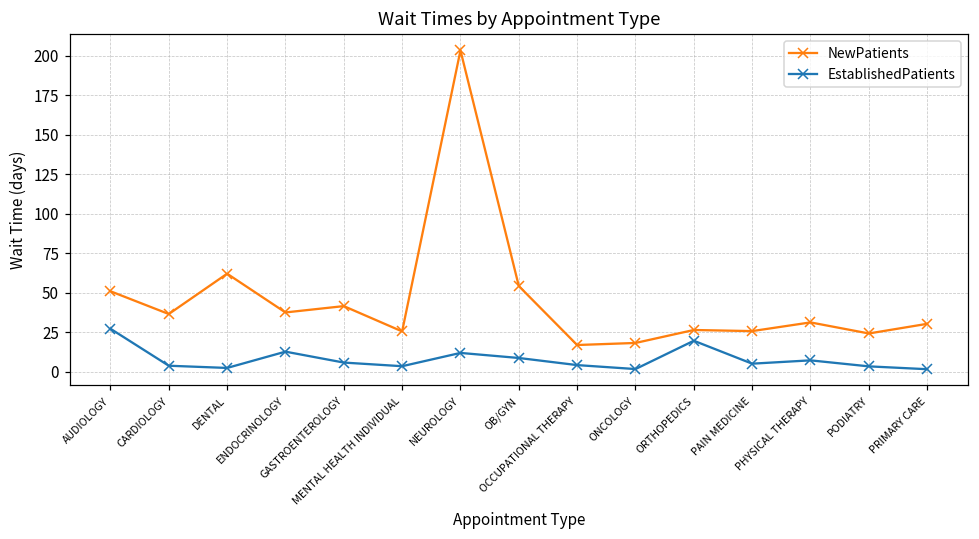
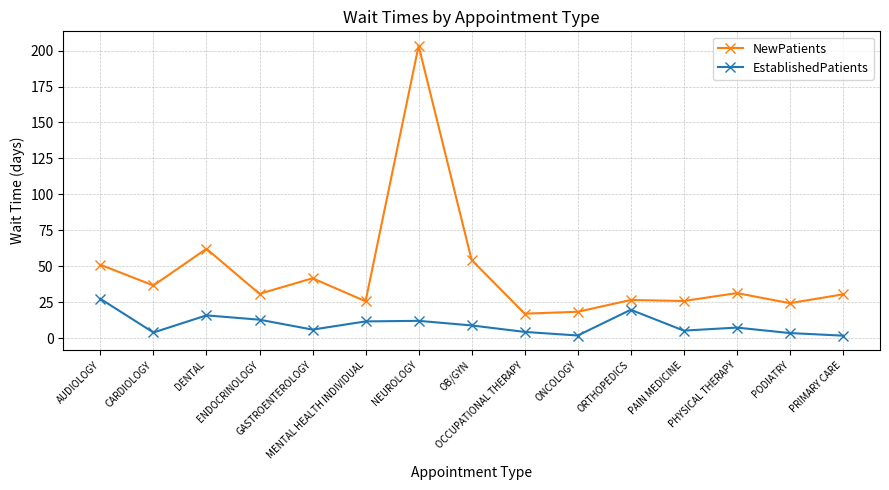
EstablishedPatients, DENTAL: 3 -> 16
NewPatients, ENDOCRINOLOGY: 38 -> 31
EstablishedPatients, MENTAL HEALTH INDIVIDUAL: 4 -> 12
